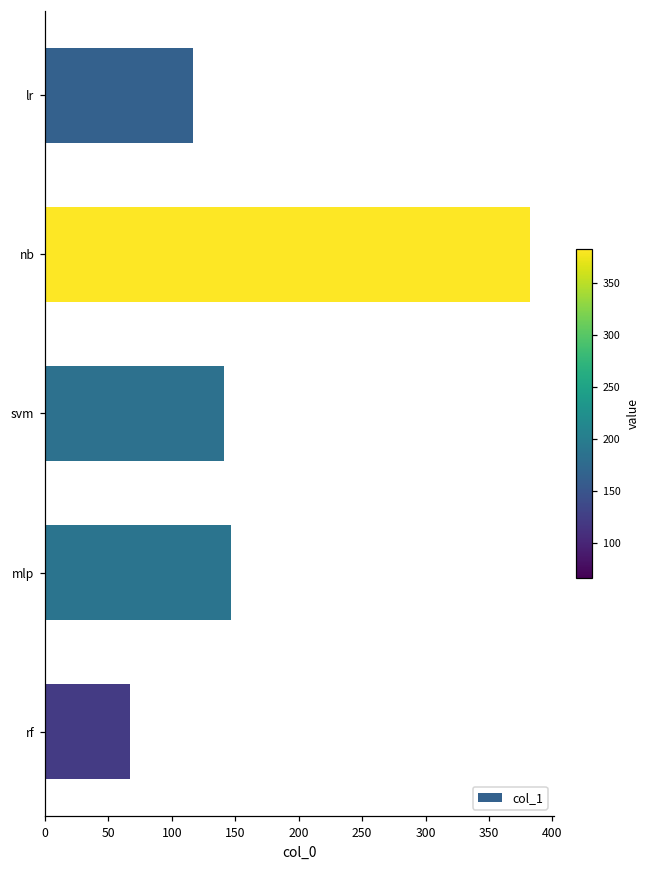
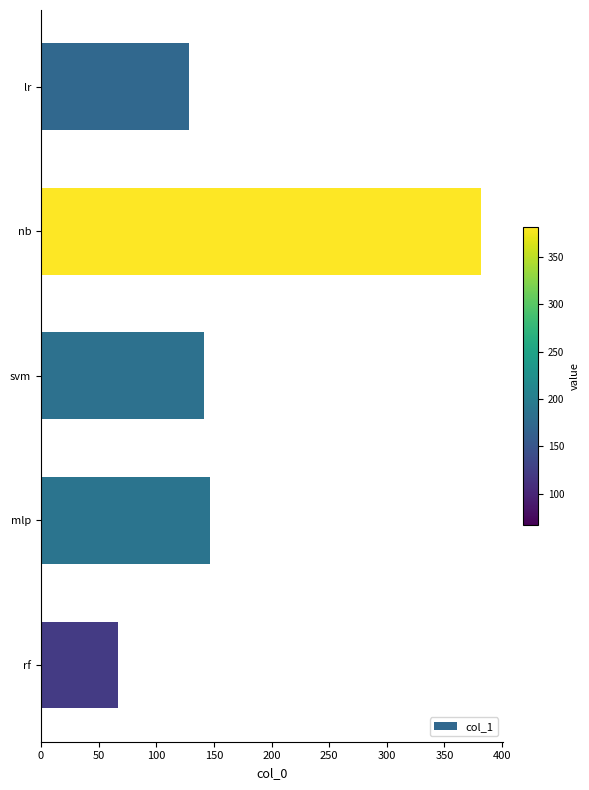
lr: 117 -> 128
